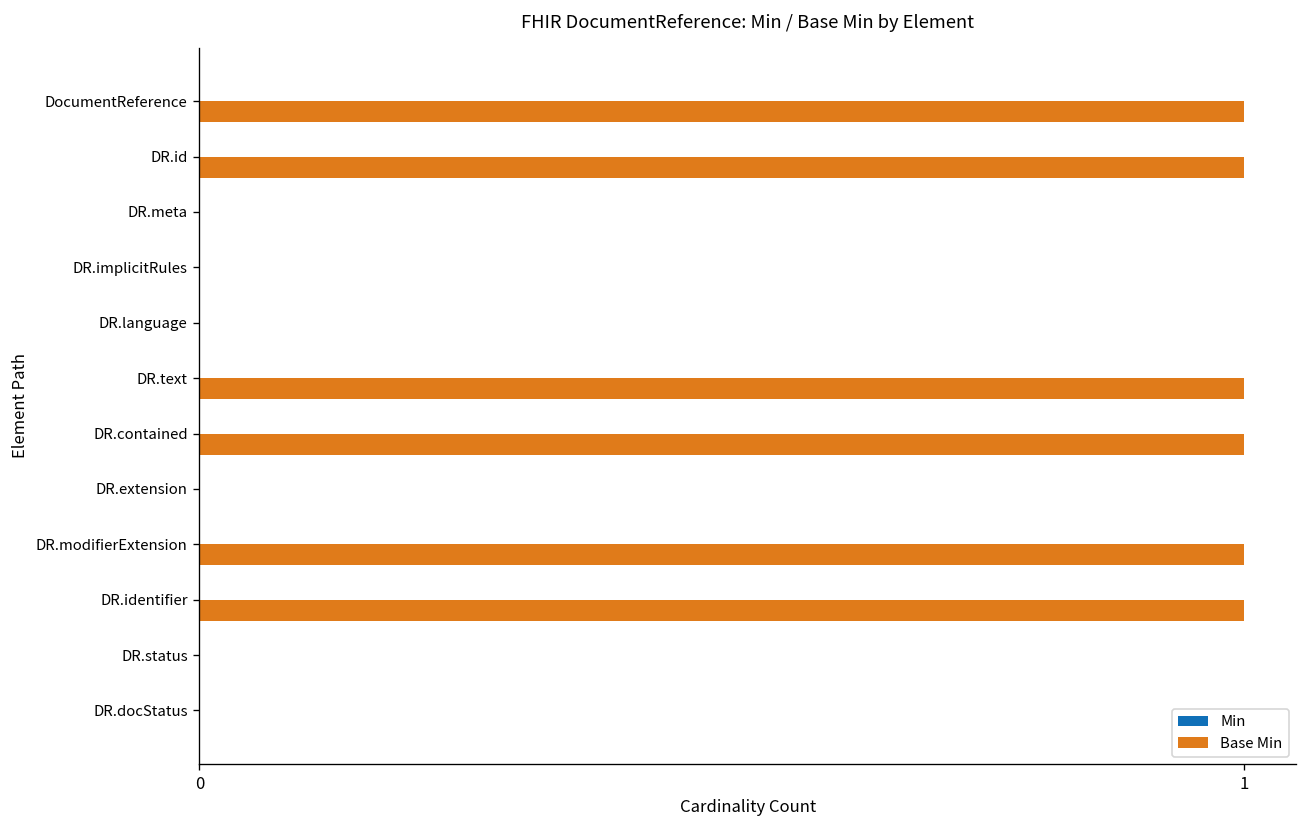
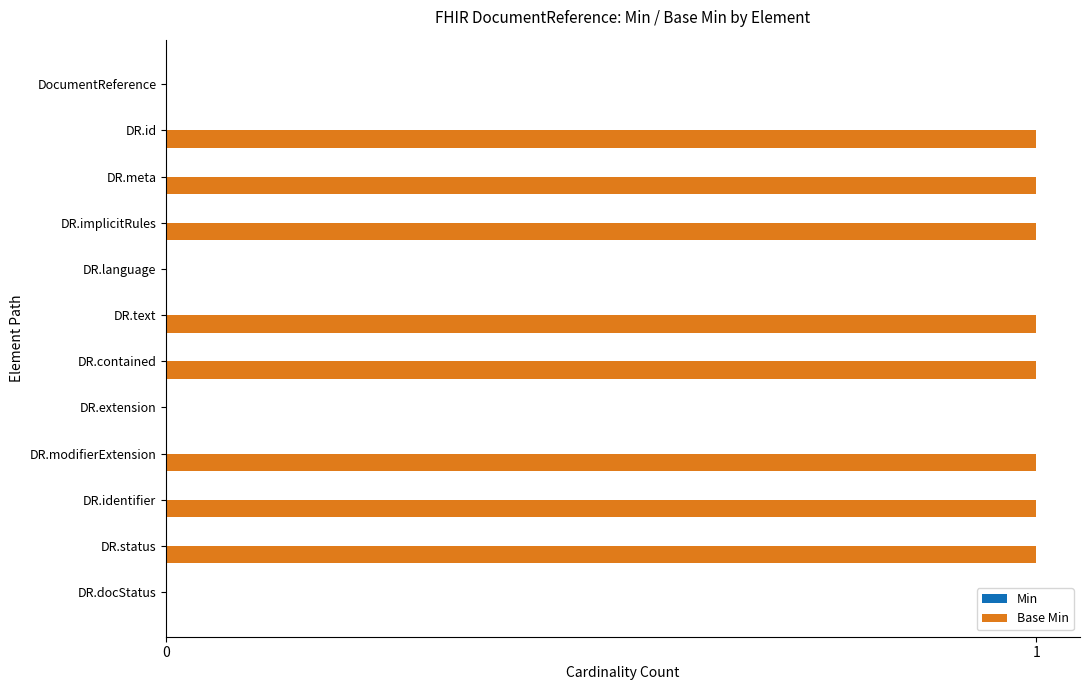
Base Min, DocumentReference: 1 -> 0
Base Min, DR.meta: 0 -> 1
Base Min, DR.implicitRules: 0 -> 1
Base Min, DR.status: 0 -> 1
